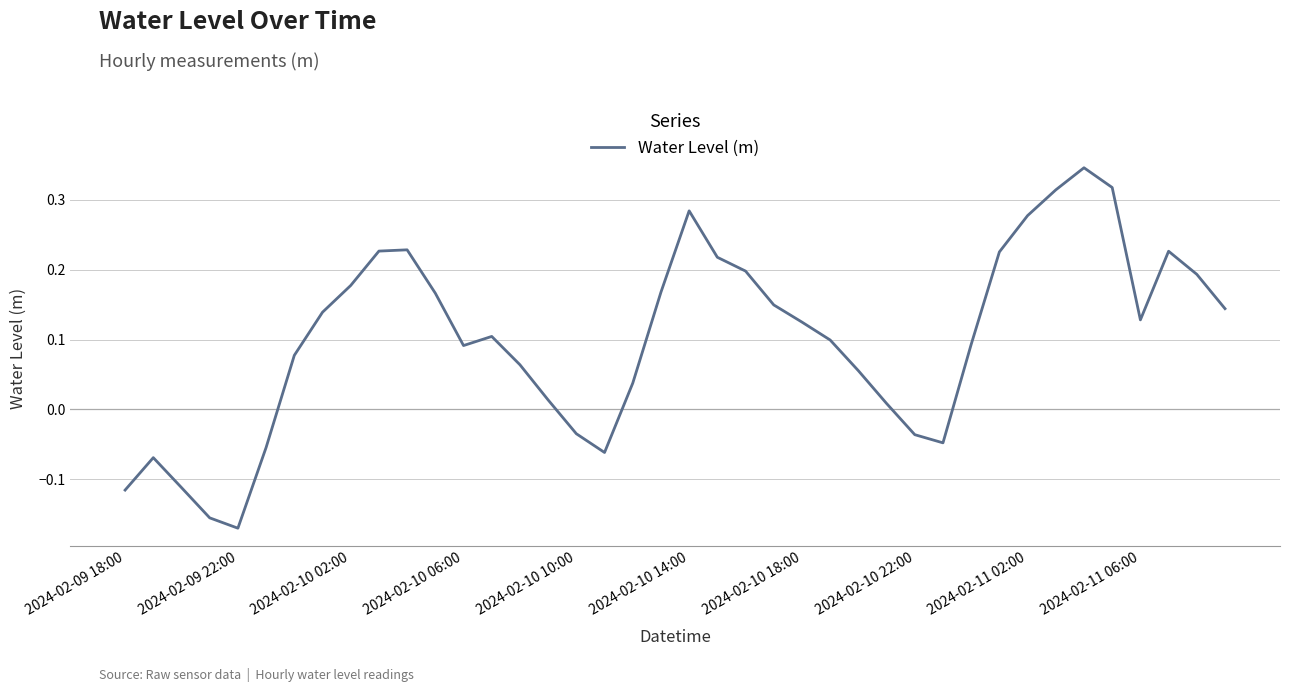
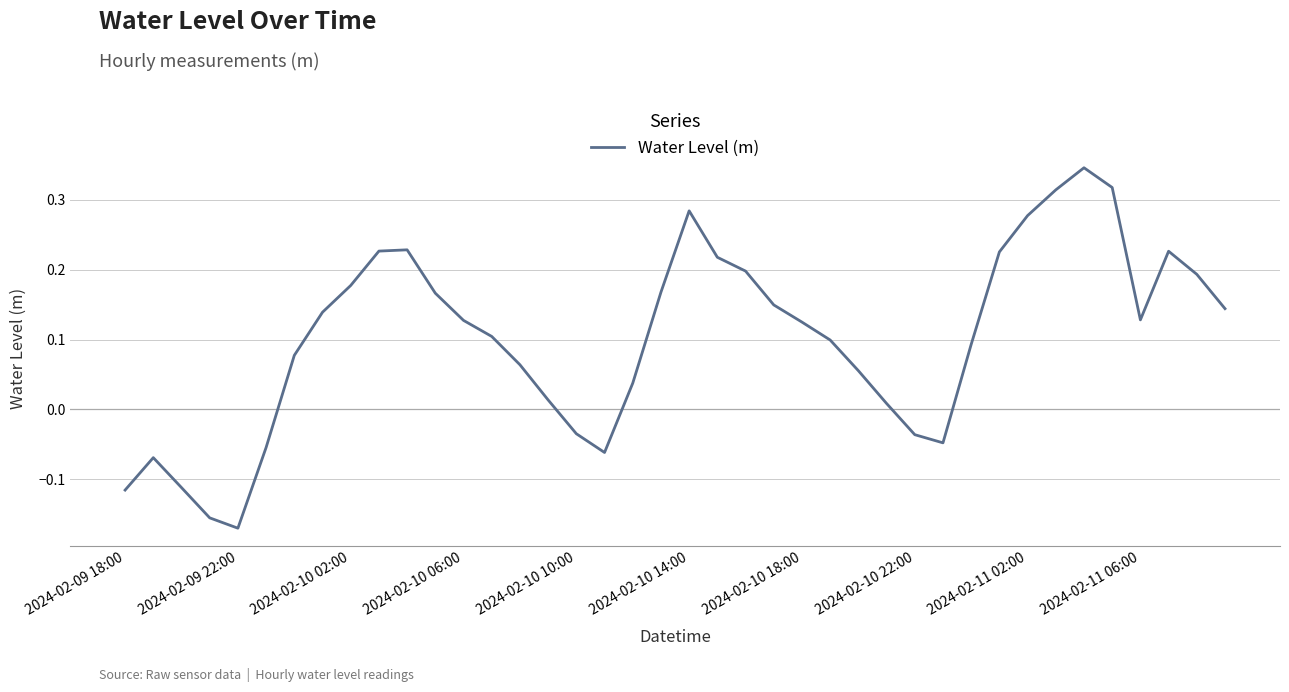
2024-02-10 06:00: 0.09 -> 0.13
